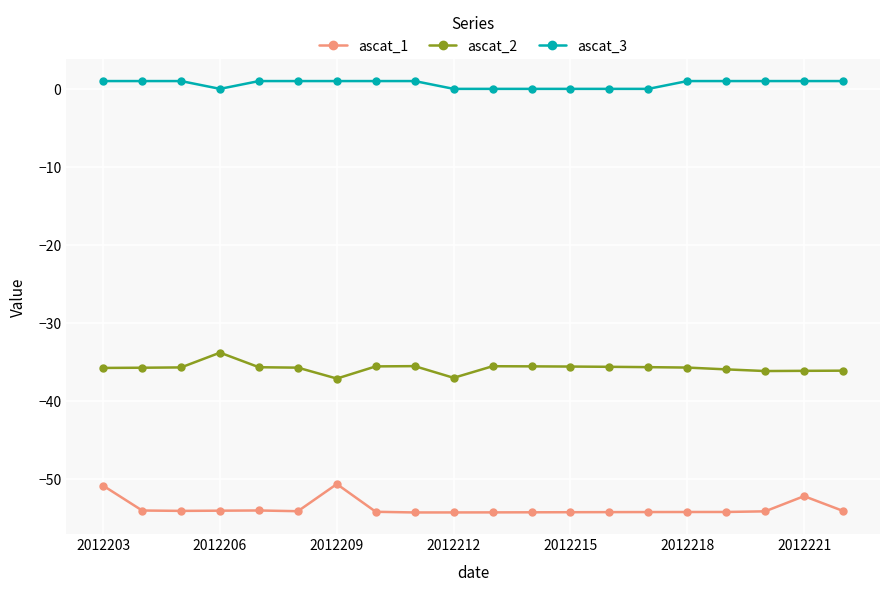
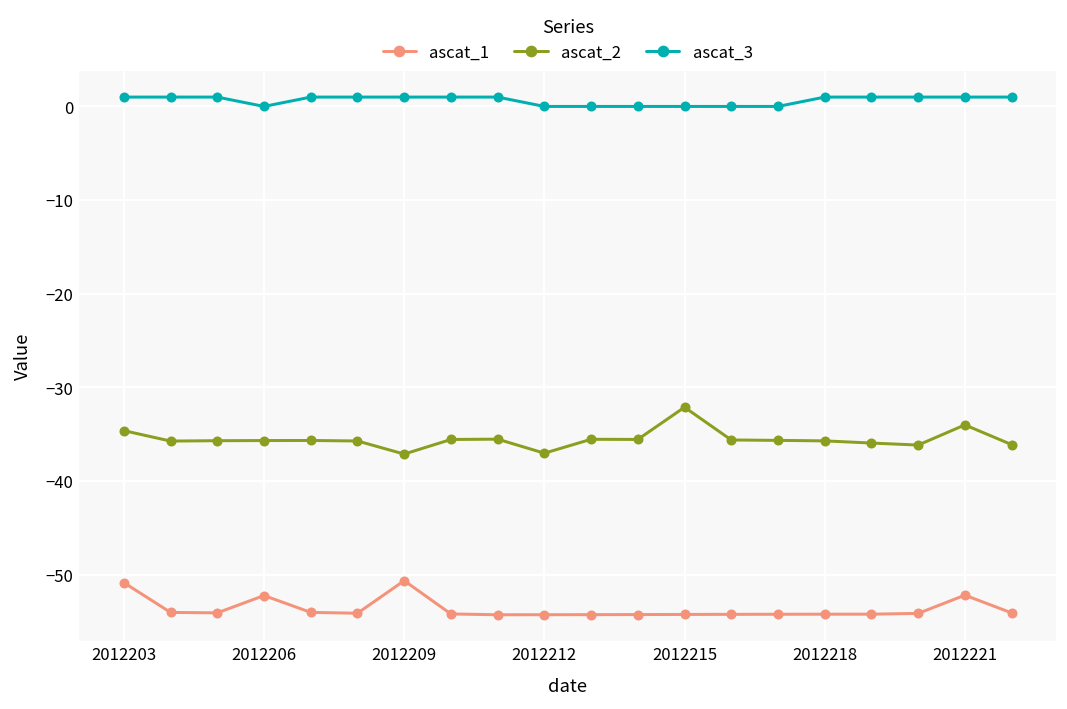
ascat_2, 2012203: -36 -> -35
ascat_1, 2012206: -54 -> -52
ascat_2, 2012206: -34 -> -36
ascat_2, 2012215: -36 -> -32
ascat_2, 2012221: -36 -> -34
